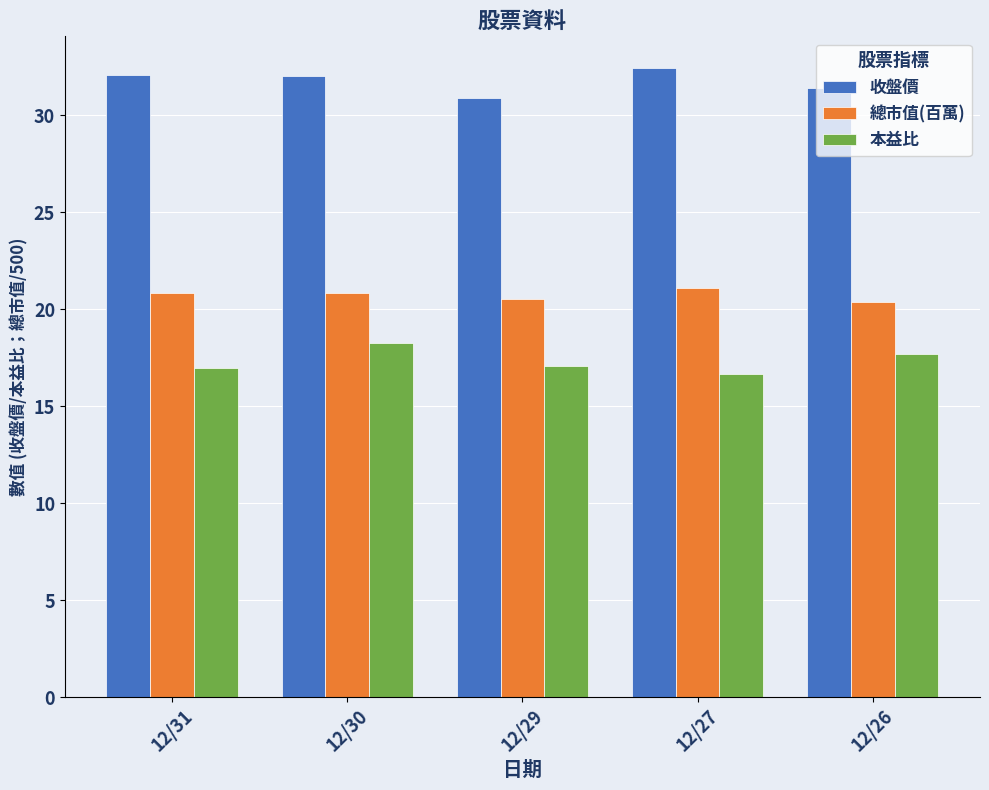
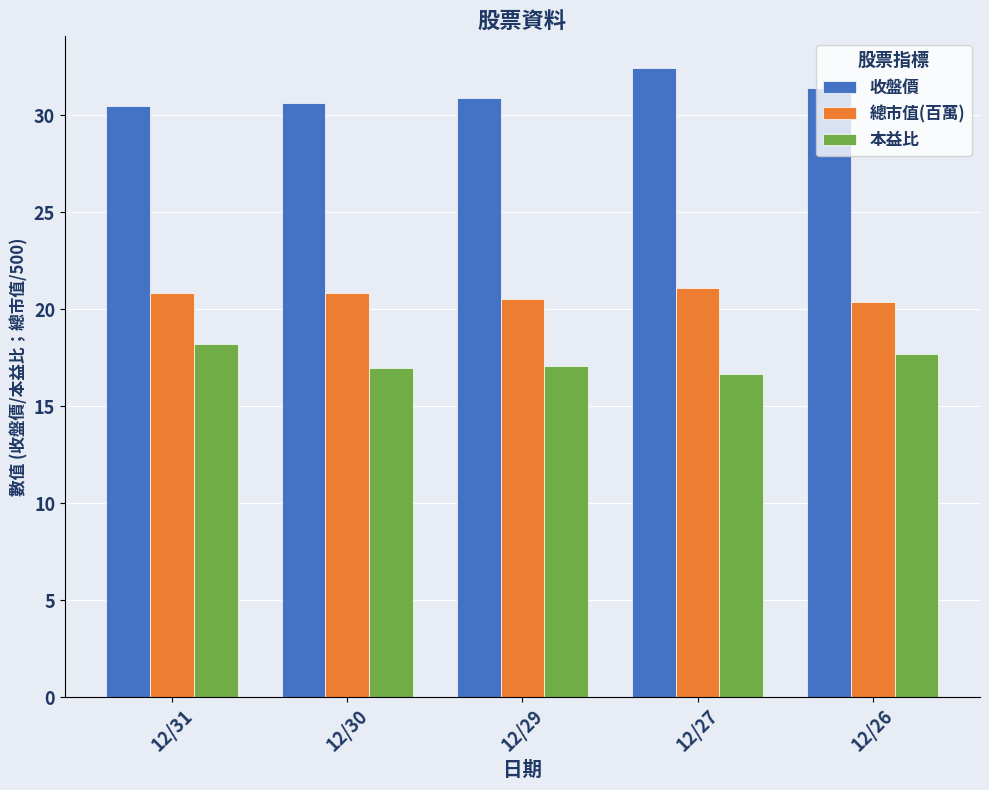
收盤價, 12/31: 32.1 -> 30.5
本益比, 12/31: 17.0 -> 18.2
收盤價, 12/30: 32.1 -> 30.6
本益比, 12/30: 18.3 -> 17.0
